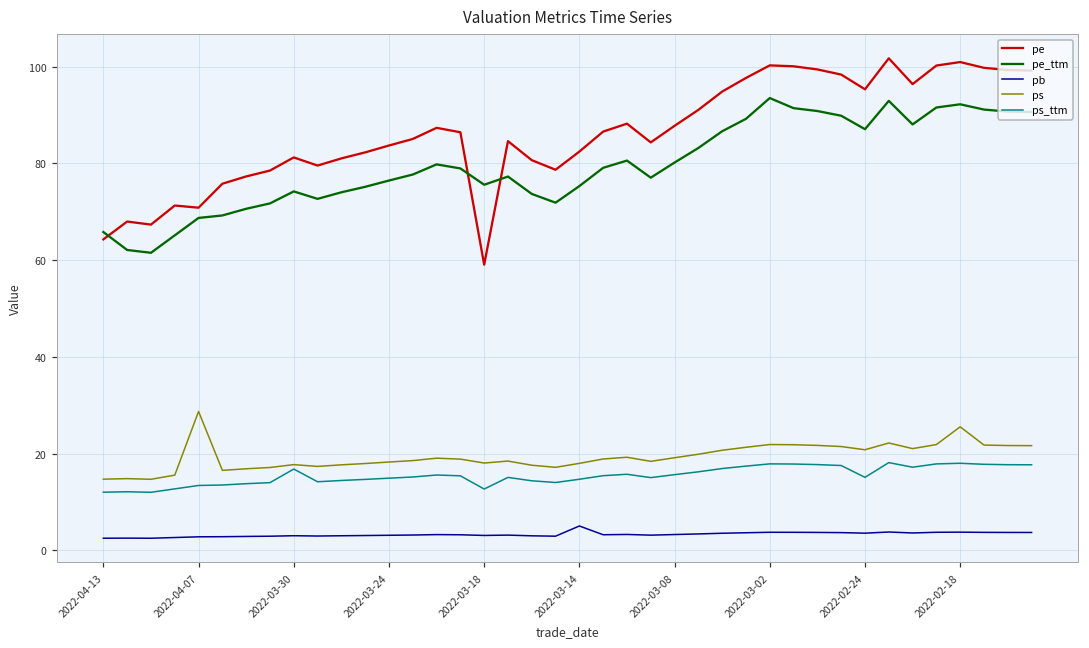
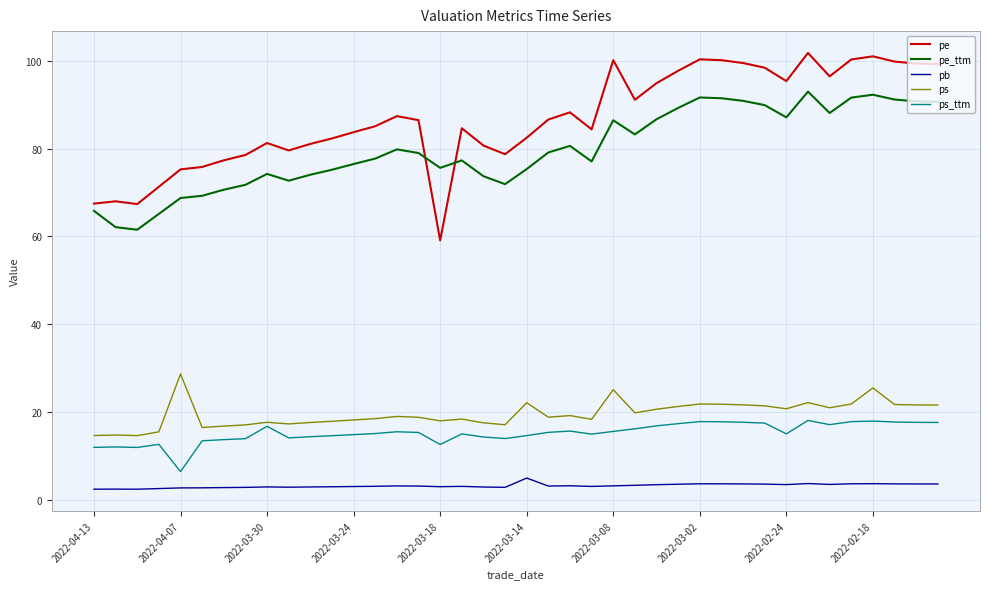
pe, 2022-04-13: 64 -> 67
pe, 2022-04-07: 71 -> 75
ps_ttm, 2022-04-07: 13 -> 7
ps, 2022-03-14: 18 -> 22
pe, 2022-03-08: 88 -> 100
pe_ttm, 2022-03-08: 80 -> 86
ps, 2022-03-08: 19 -> 25
pe_ttm, 2022-03-02: 94 -> 92
